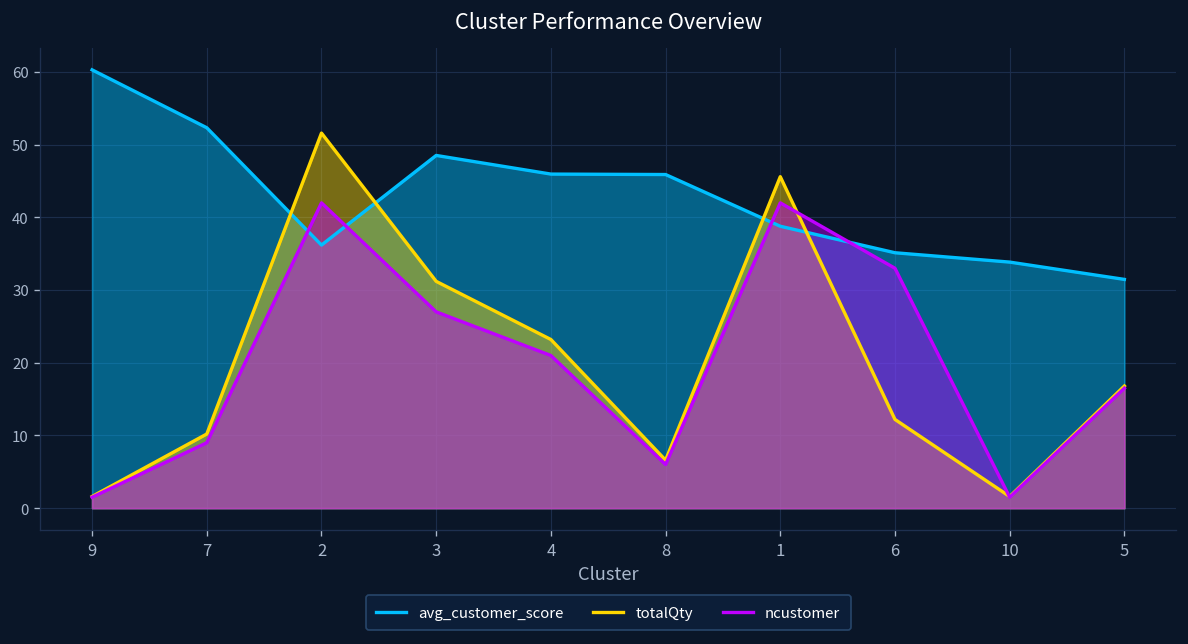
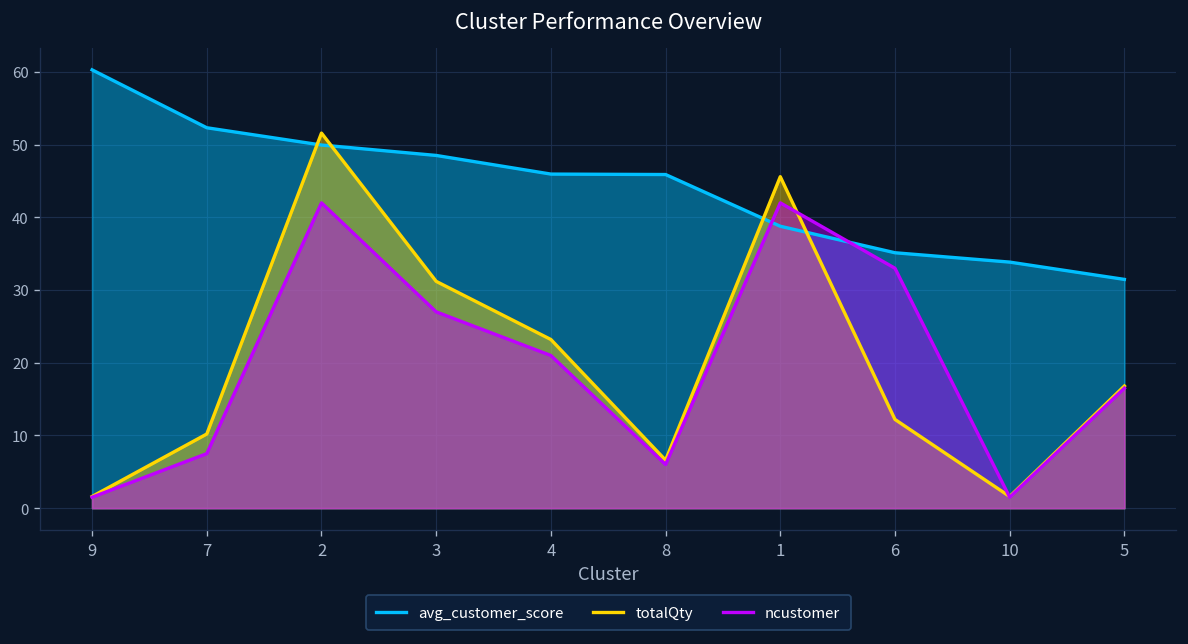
ncustomer, 7: 9 -> 8
avg_customer_score, 2: 36 -> 50
